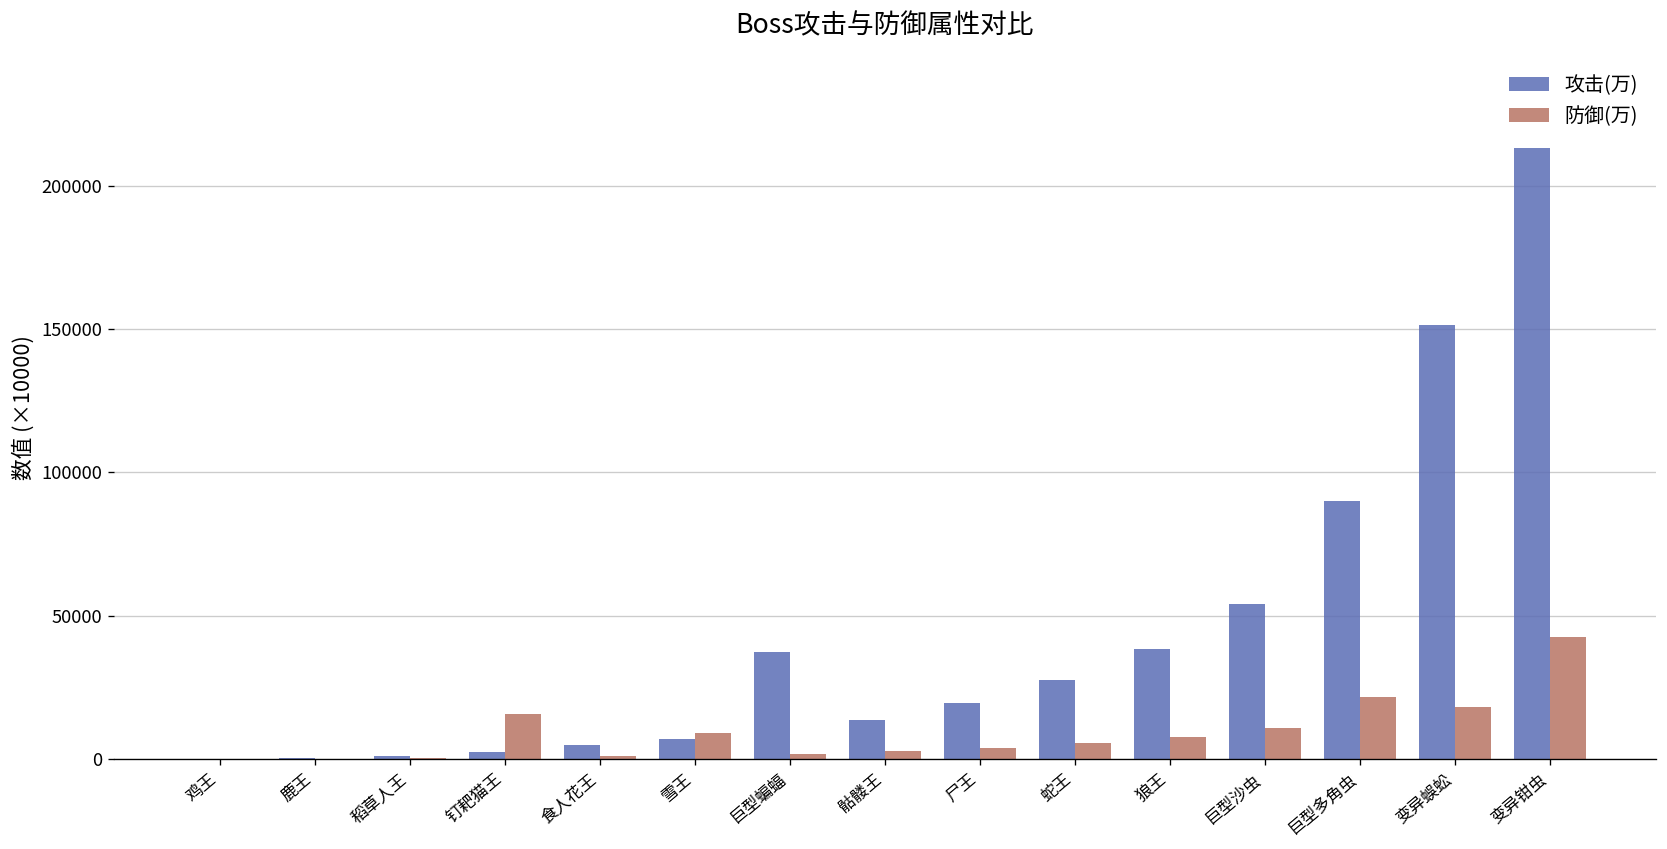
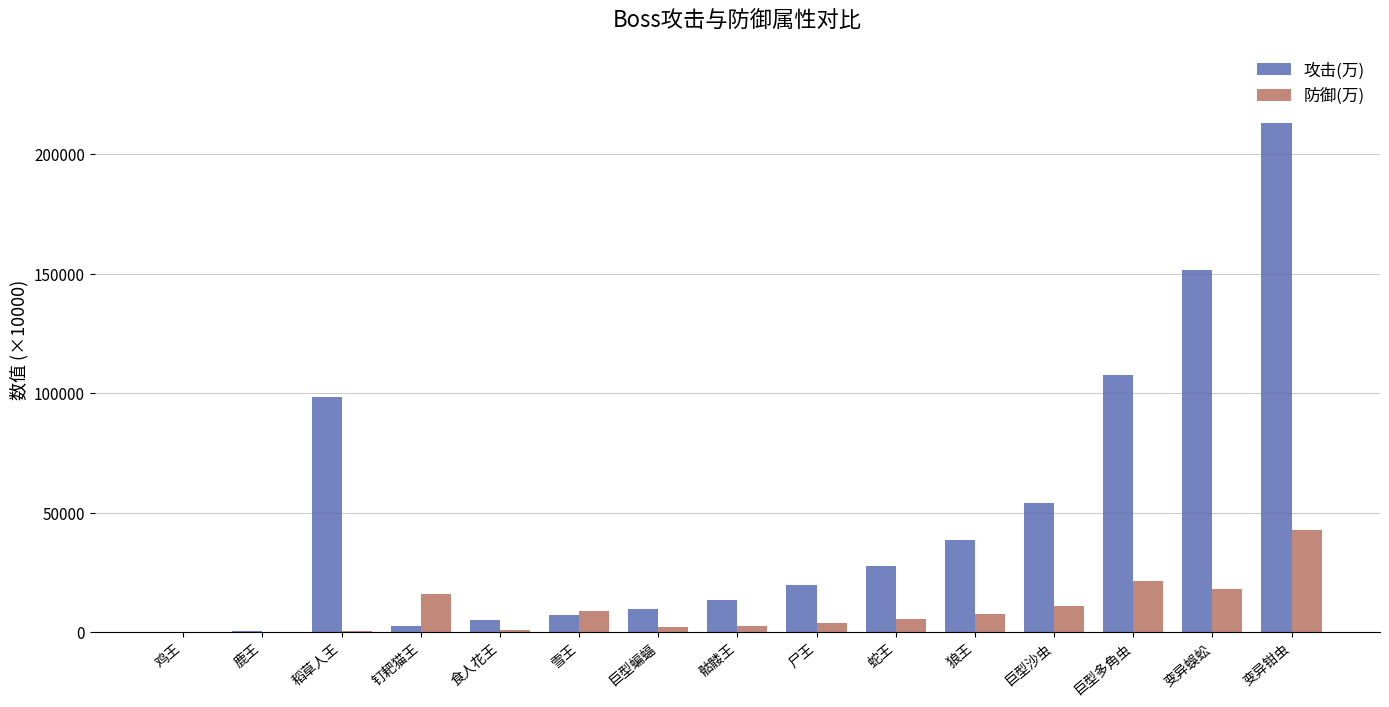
攻击(万), 稻草人王: 1000 -> 98000
攻击(万), 巨型蝙蝠: 37000 -> 10000
攻击(万), 巨型多角虫: 90000 -> 108000
